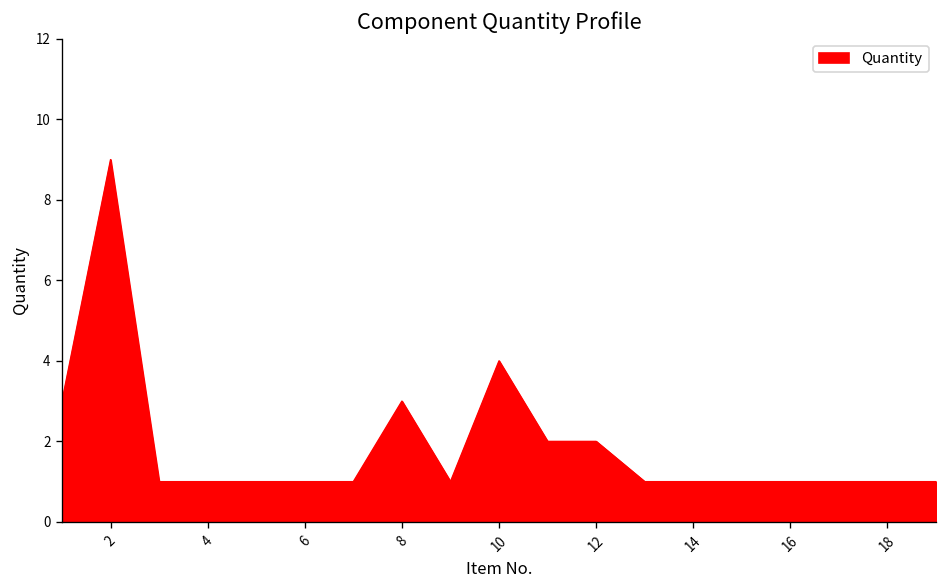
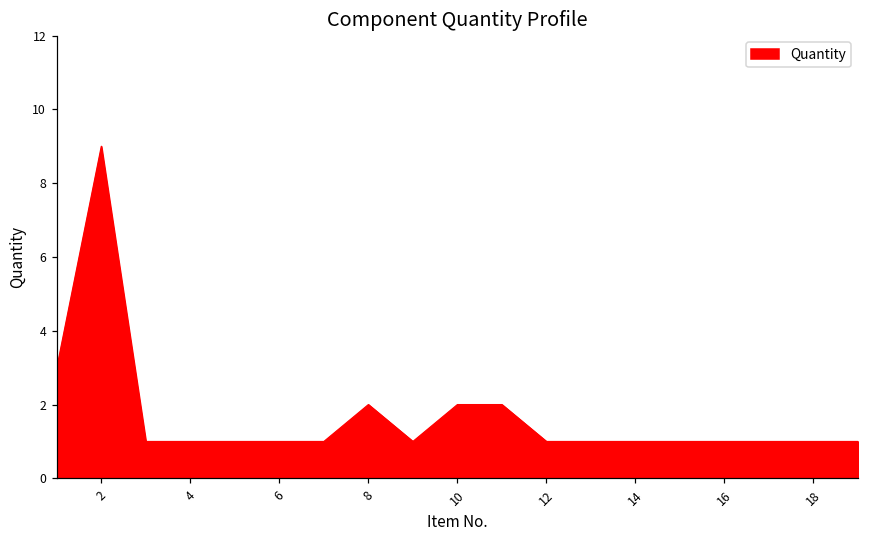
8: 3 -> 2
10: 4 -> 2
12: 2 -> 1
